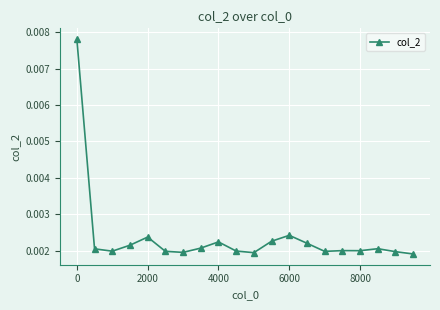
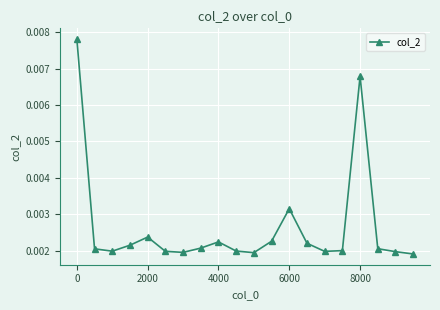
6000: 0.0024 -> 0.0032
8000: 0.0020 -> 0.0068
